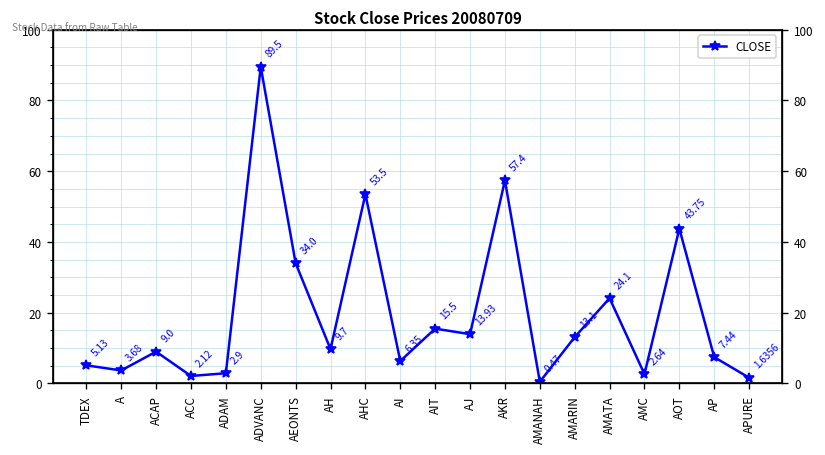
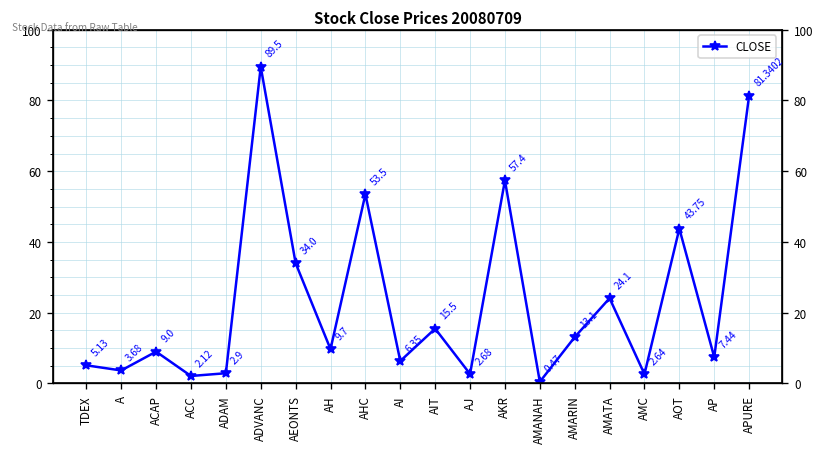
AJ: 13.93 -> 2.68
APURE: 1.6356 -> 81.3402
